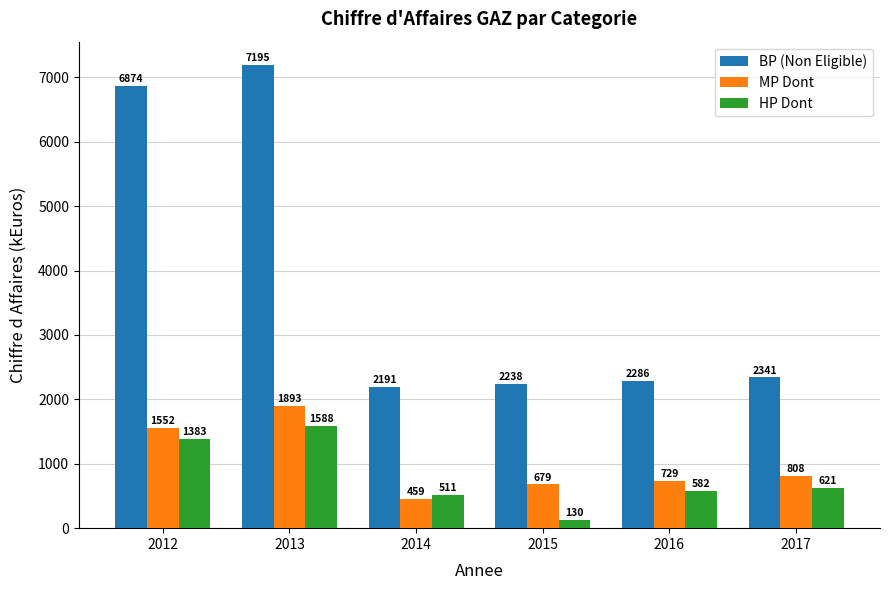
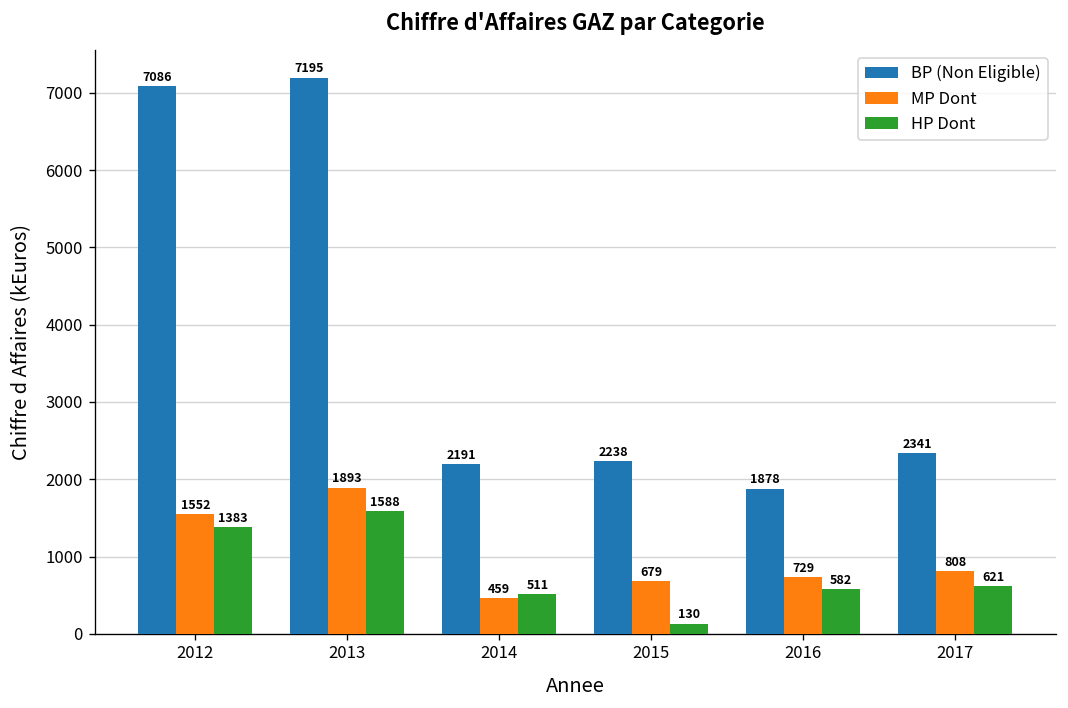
BP (Non Eligible), 2012: 6874 -> 7086
BP (Non Eligible), 2016: 2286 -> 1878
